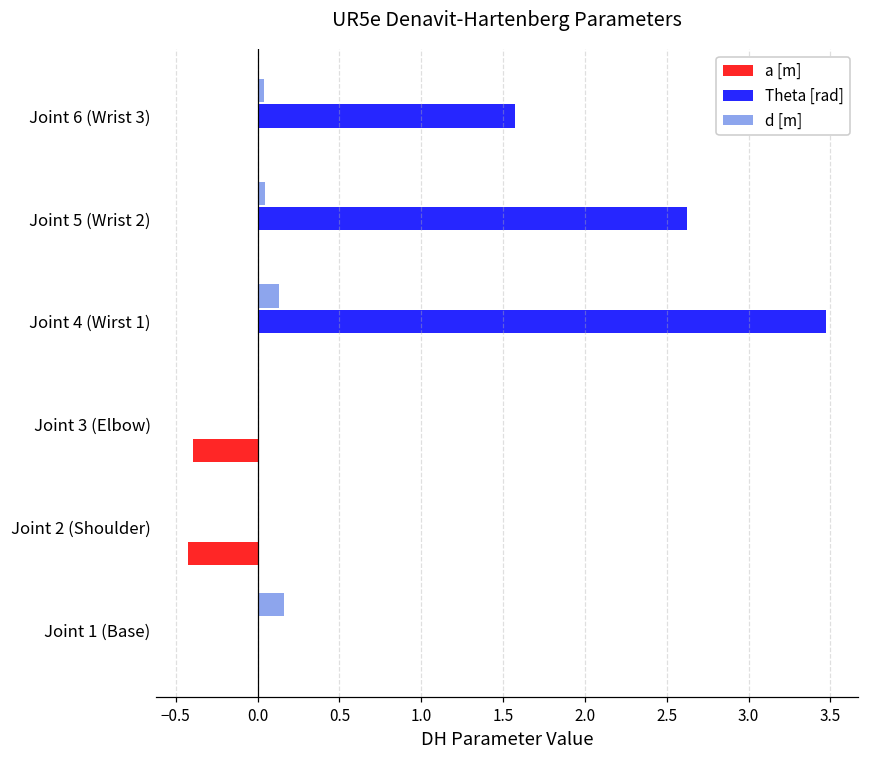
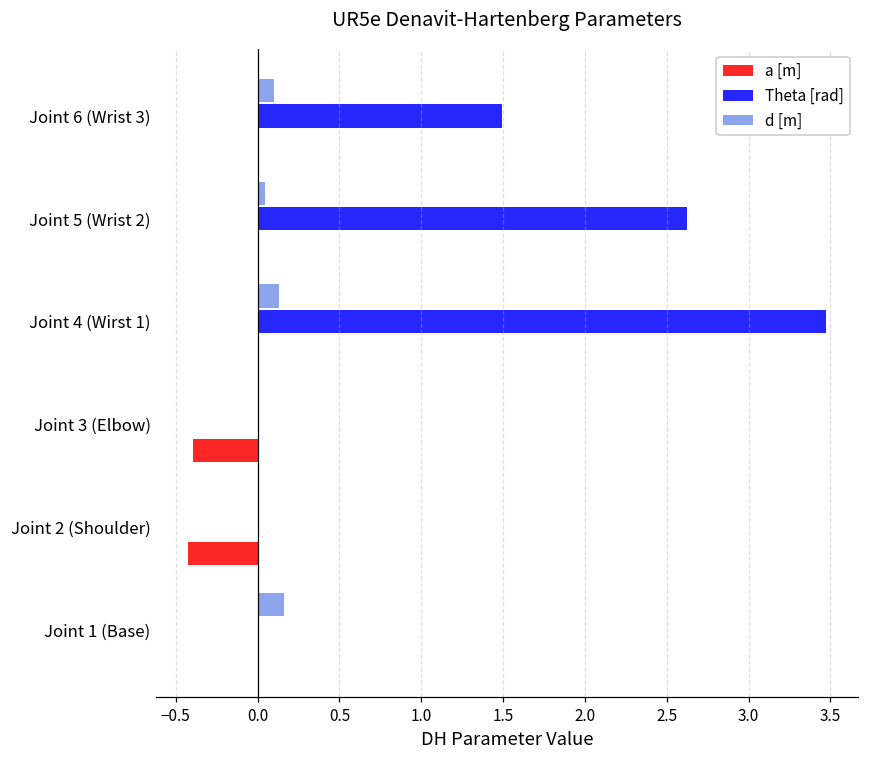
d [m], Joint 6 (Wrist 3): 0.04 -> 0.10
Theta [rad], Joint 6 (Wrist 3): 1.57 -> 1.49
